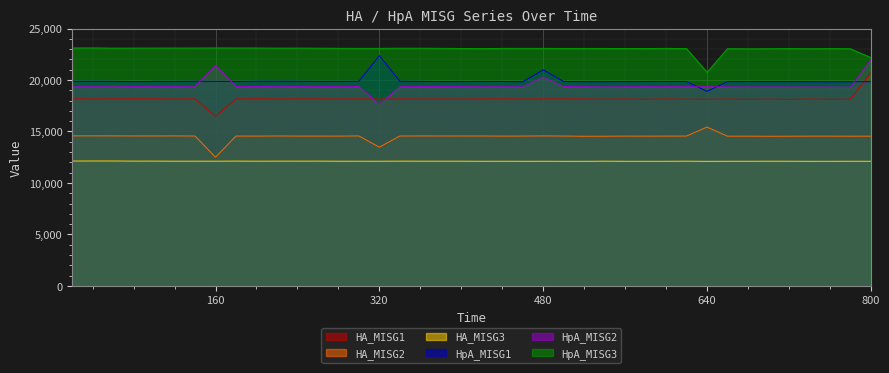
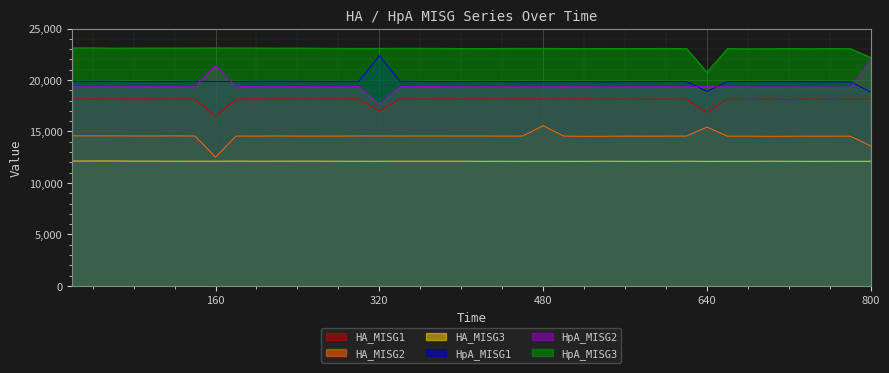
HA_MISG1, 320: 18,100 -> 17,000
HA_MISG2, 320: 13,500 -> 14,600
HA_MISG2, 480: 14,600 -> 15,600
HpA_MISG1, 480: 21,000 -> 19,800
HpA_MISG2, 480: 20,300 -> 19,300
HA_MISG1, 640: 18,100 -> 16,800
HA_MISG1, 800: 20,700 -> 18,100
HA_MISG2, 800: 14,500 -> 13,600
HpA_MISG1, 800: 19,800 -> 18,800
